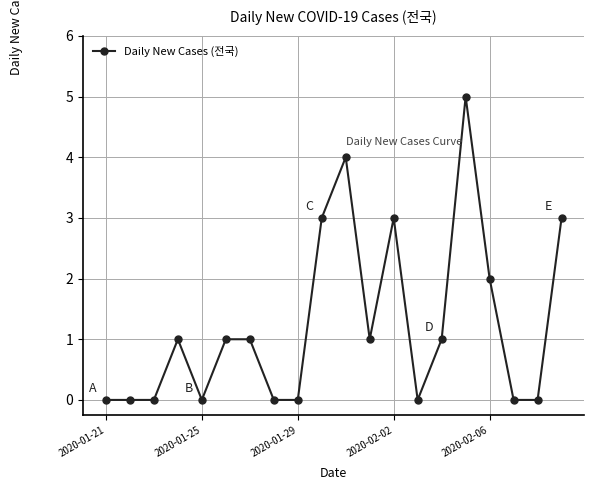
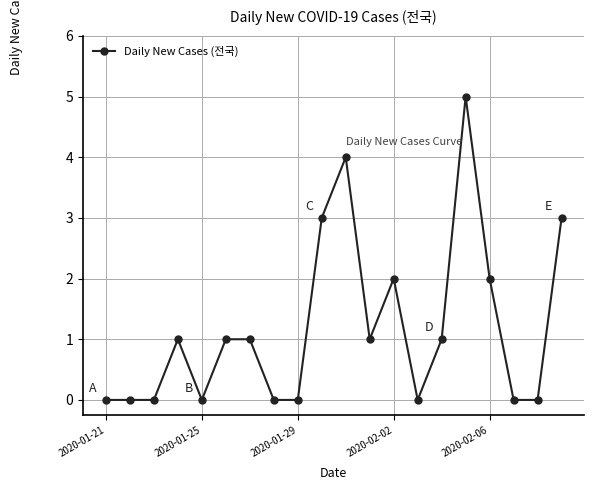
2020-02-02: 3 -> 2
